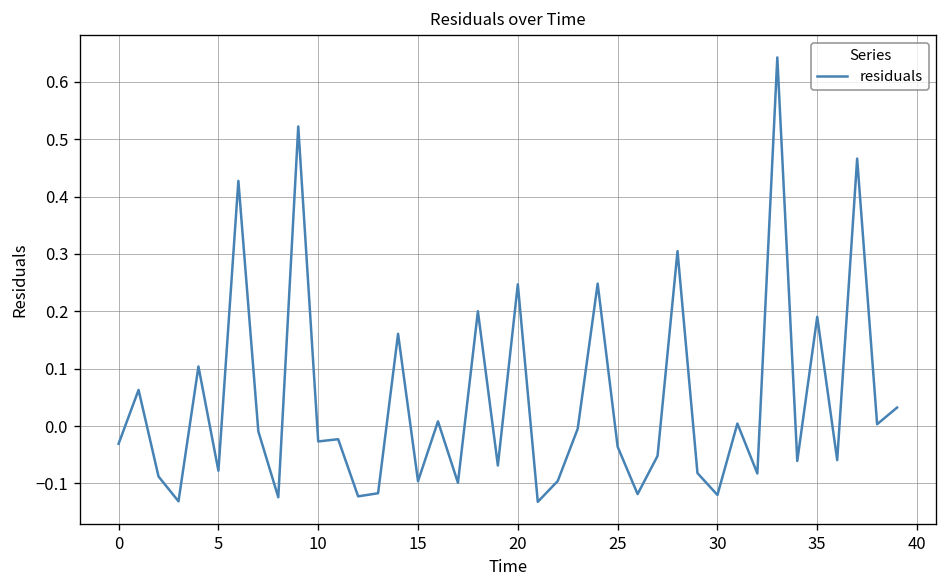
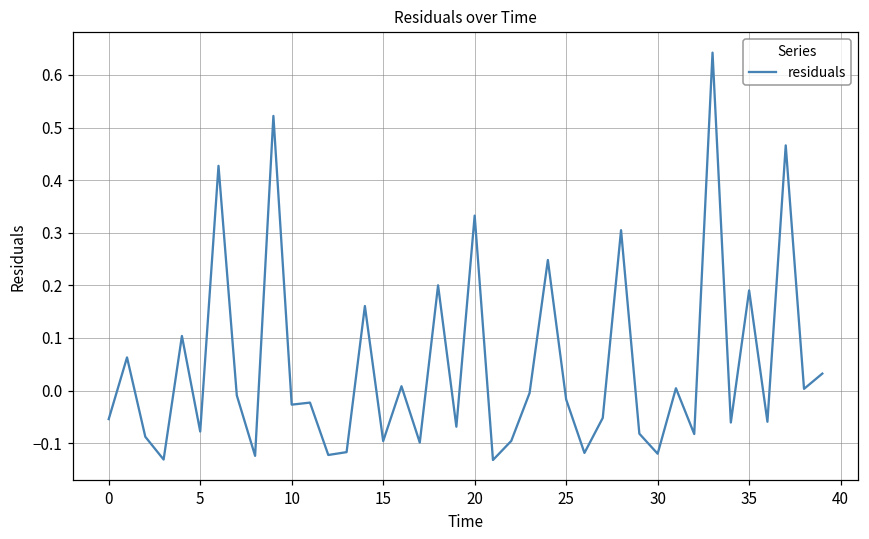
0: -0.03 -> -0.05
20: 0.25 -> 0.33
25: -0.04 -> -0.02
